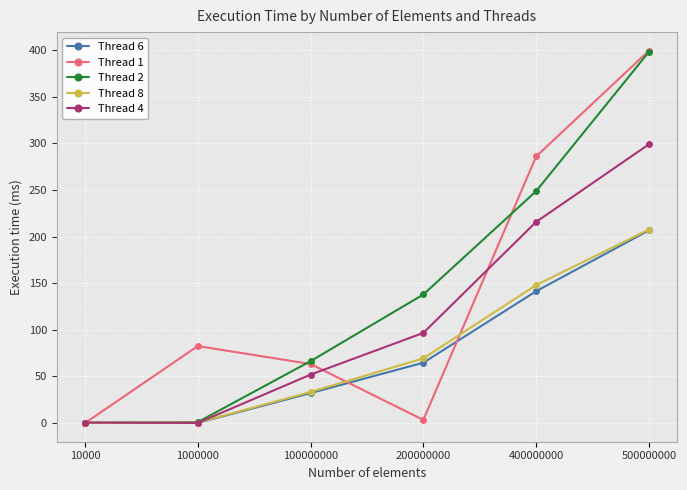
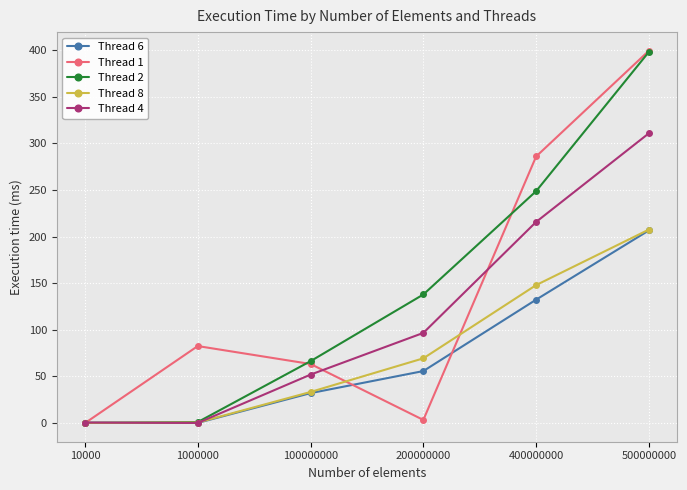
Thread 6, 200000000: 65 -> 56
Thread 6, 400000000: 140 -> 130
Thread 4, 500000000: 300 -> 310
